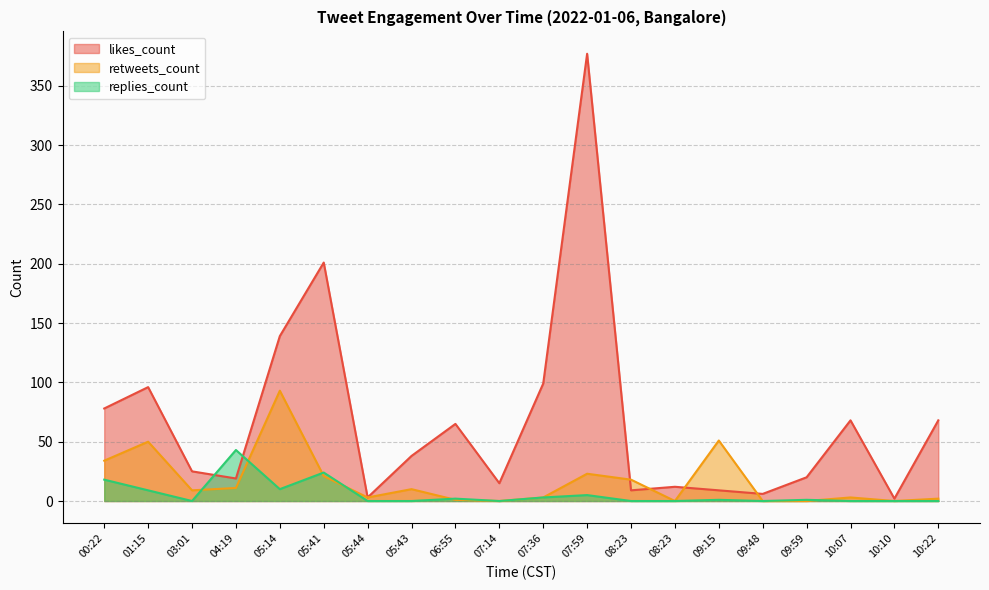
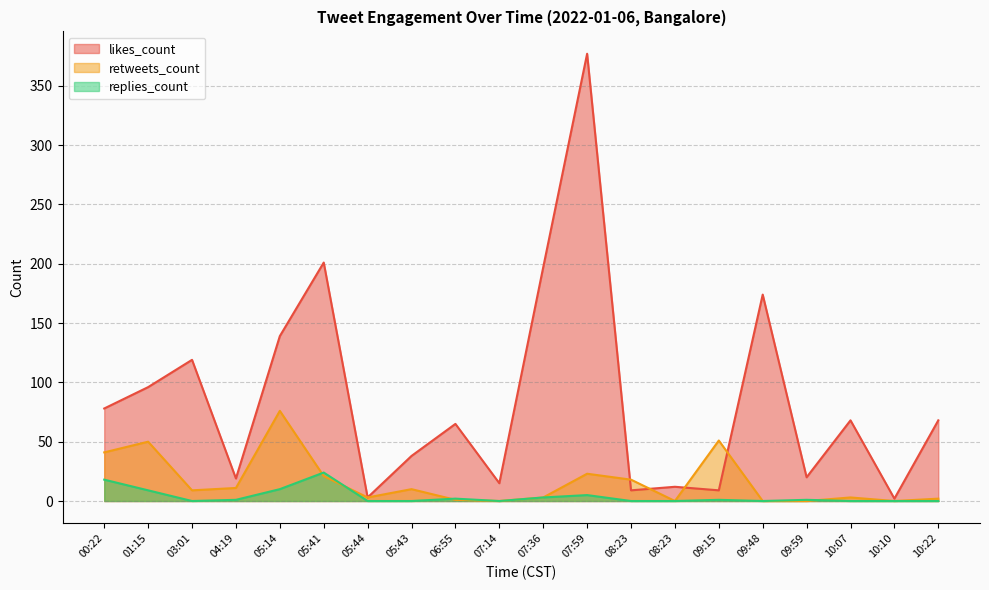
retweets_count, 00:22: 34 -> 41
likes_count, 03:01: 25 -> 119
replies_count, 04:19: 43 -> 1
retweets_count, 05:14: 93 -> 76
likes_count, 07:36: 99 -> 197
likes_count, 09:48: 6 -> 174
